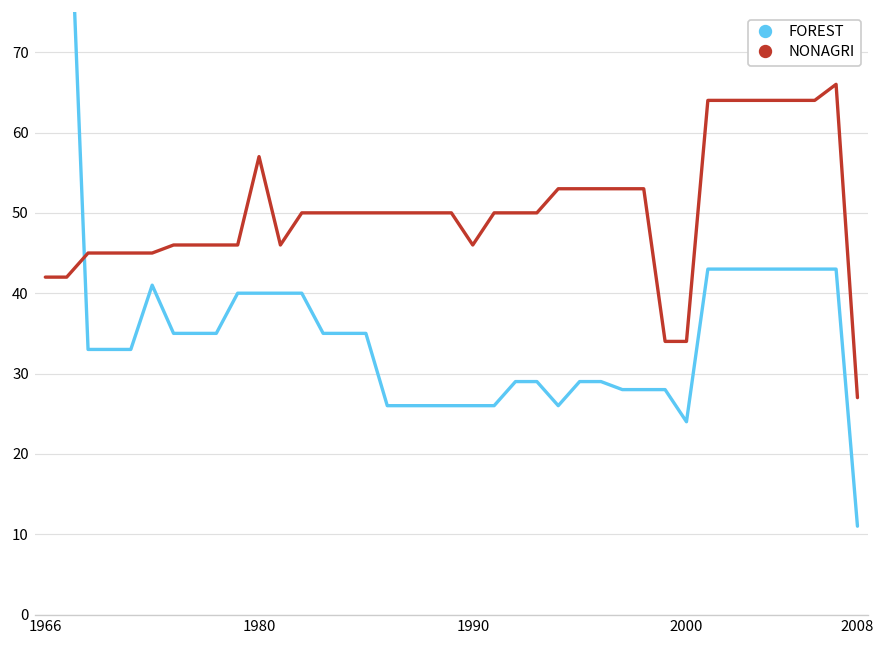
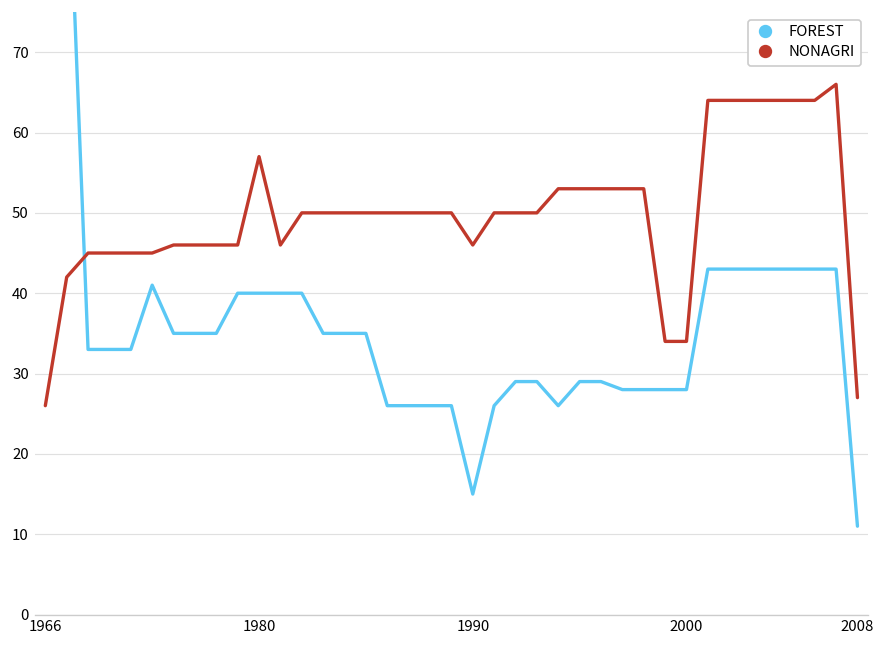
NONAGRI, 1966: 42 -> 26
FOREST, 1990: 26 -> 15
FOREST, 2000: 24 -> 28
